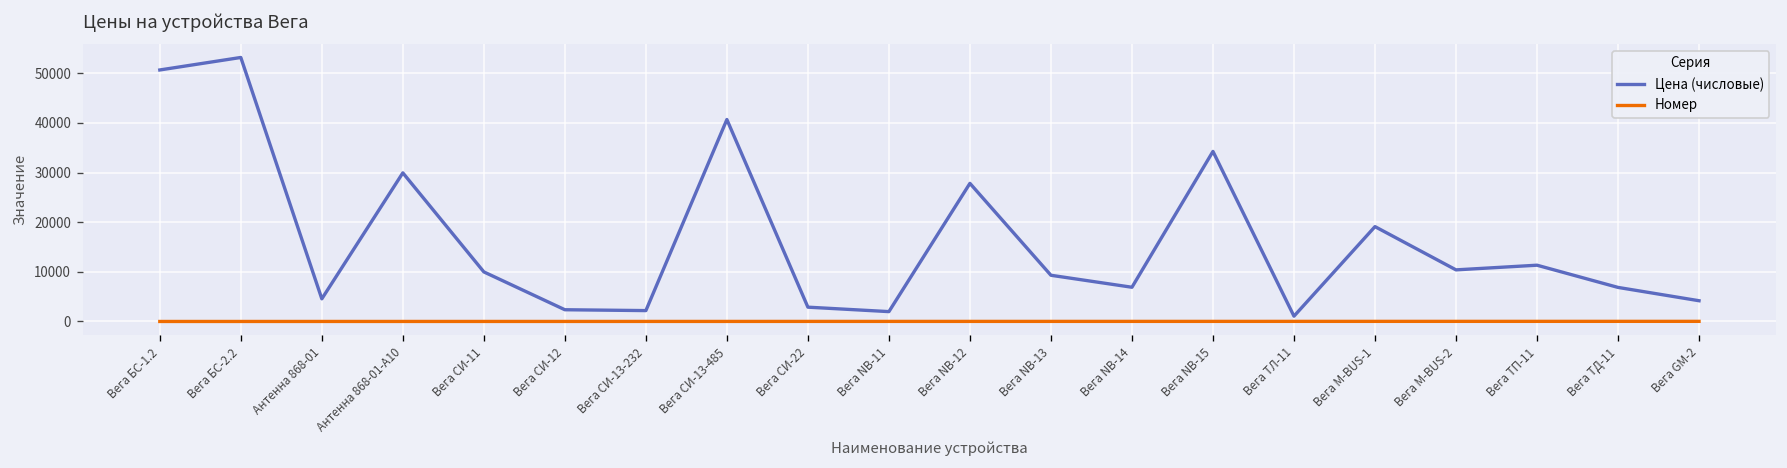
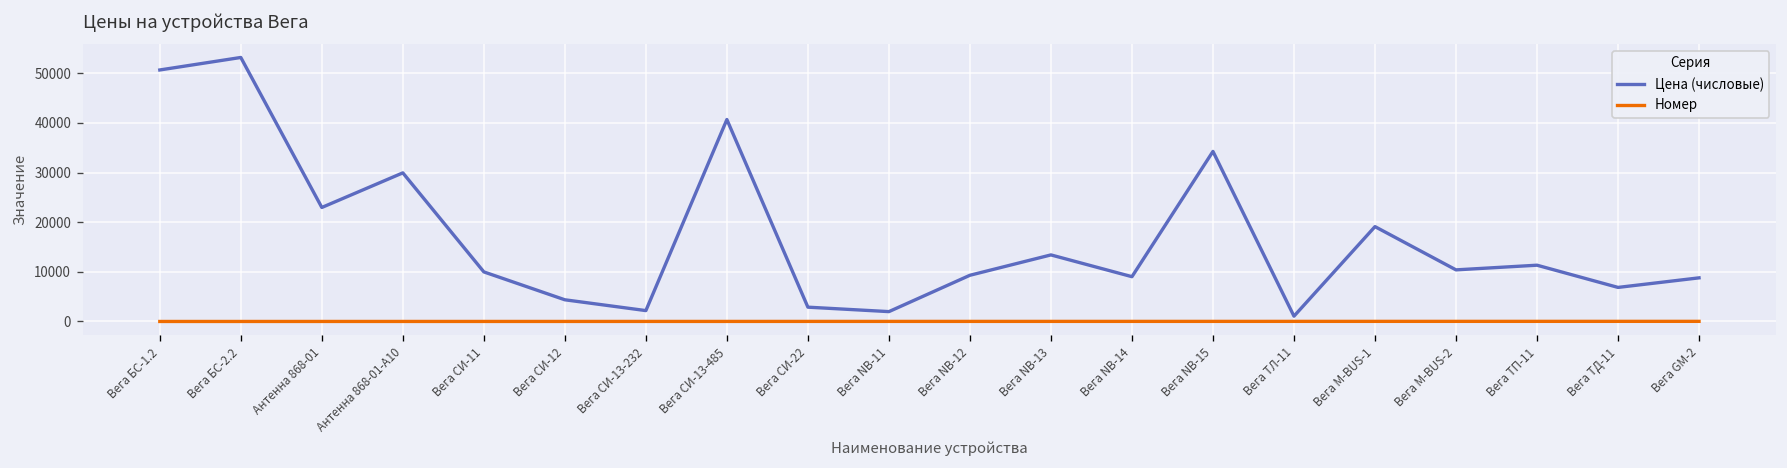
Цена (числовые), Антенна 868-01: 5000 -> 23000
Цена (числовые), Вега СИ-12: 2000 -> 4000
Цена (числовые), Вега NB-12: 28000 -> 9000
Цена (числовые), Вега NB-13: 9000 -> 13000
Цена (числовые), Вега NB-14: 7000 -> 9000
Цена (числовые), Вега GM-2: 4000 -> 9000
